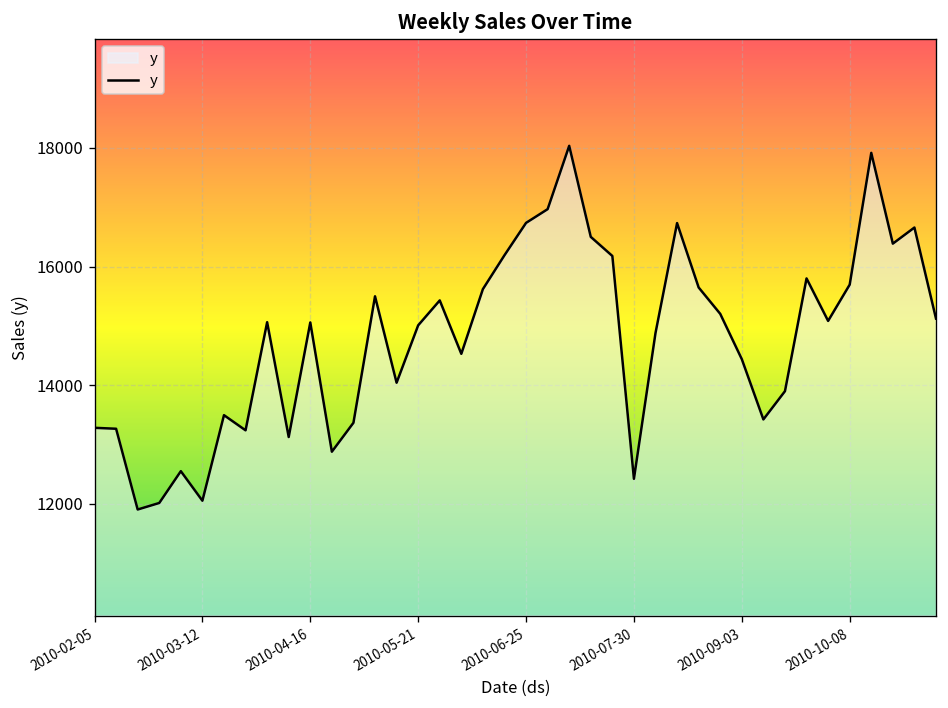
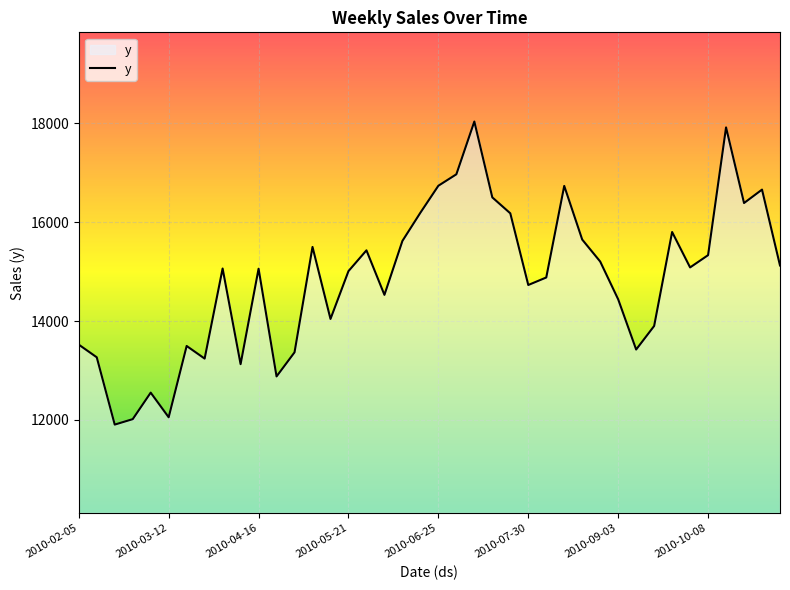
2010-02-05: 13300 -> 13500
2010-07-30: 12400 -> 14700
2010-10-08: 15700 -> 15300
